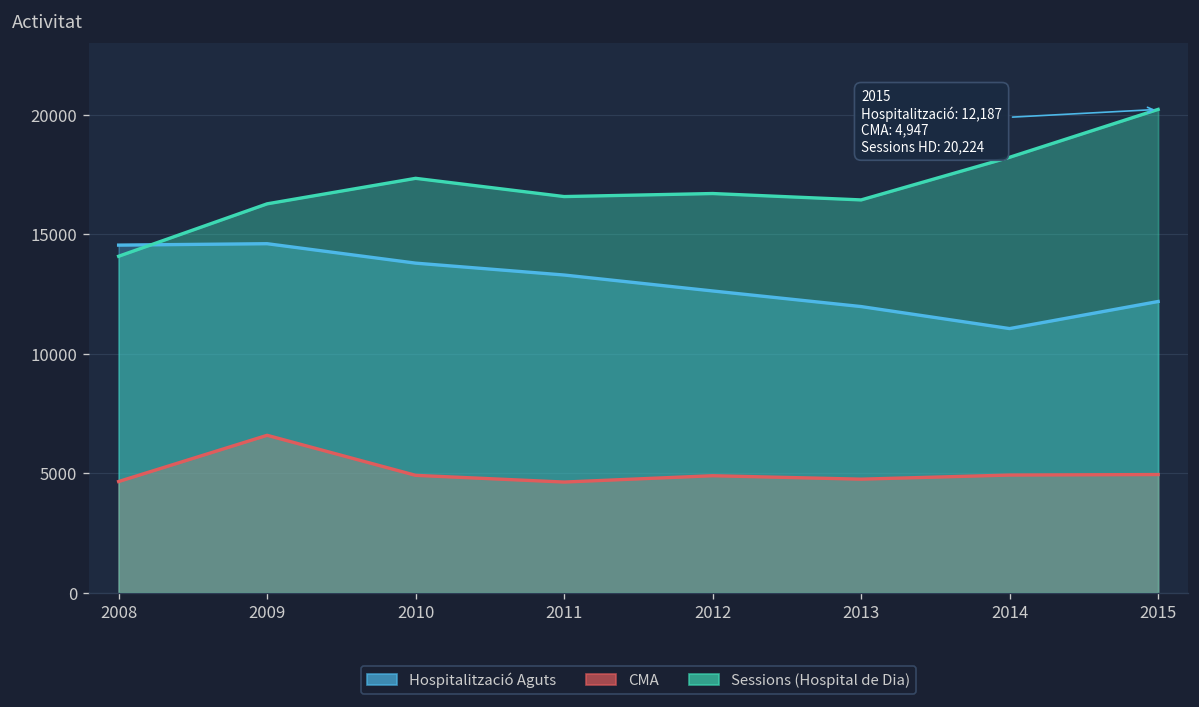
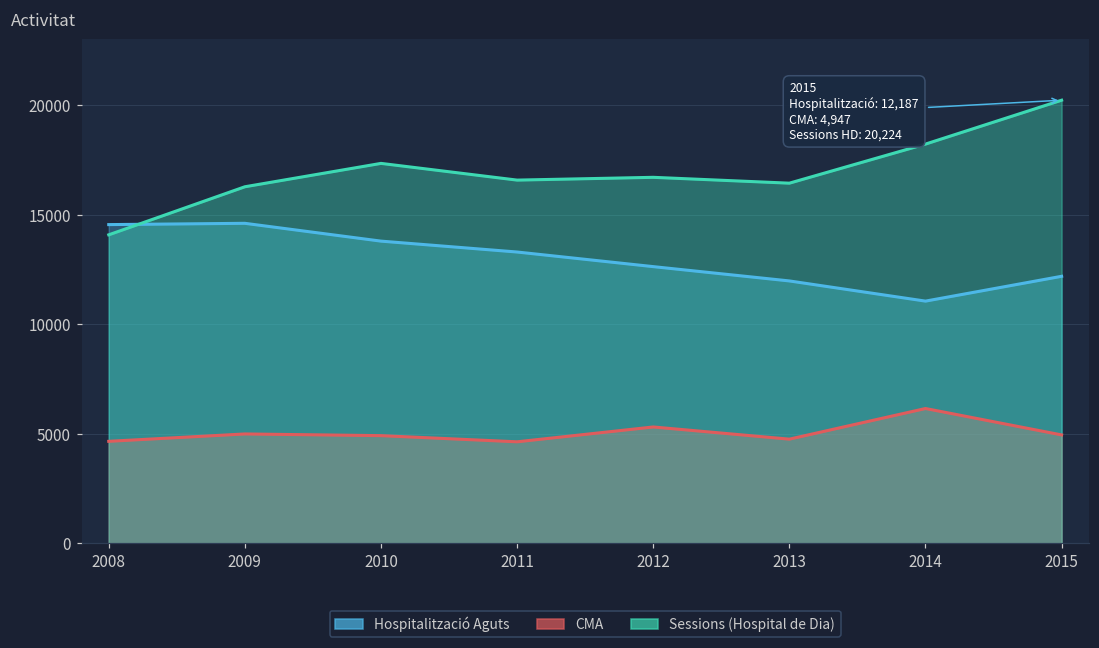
CMA, 2009: 6600 -> 5000
CMA, 2012: 4900 -> 5300
CMA, 2014: 4900 -> 6200
